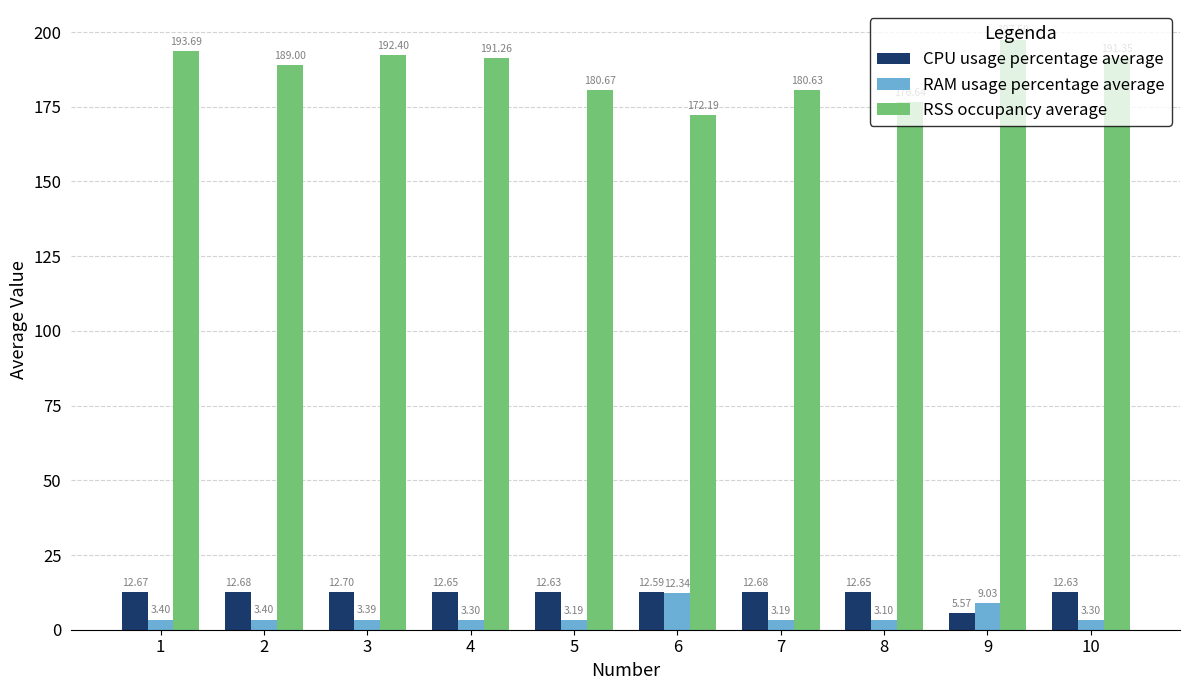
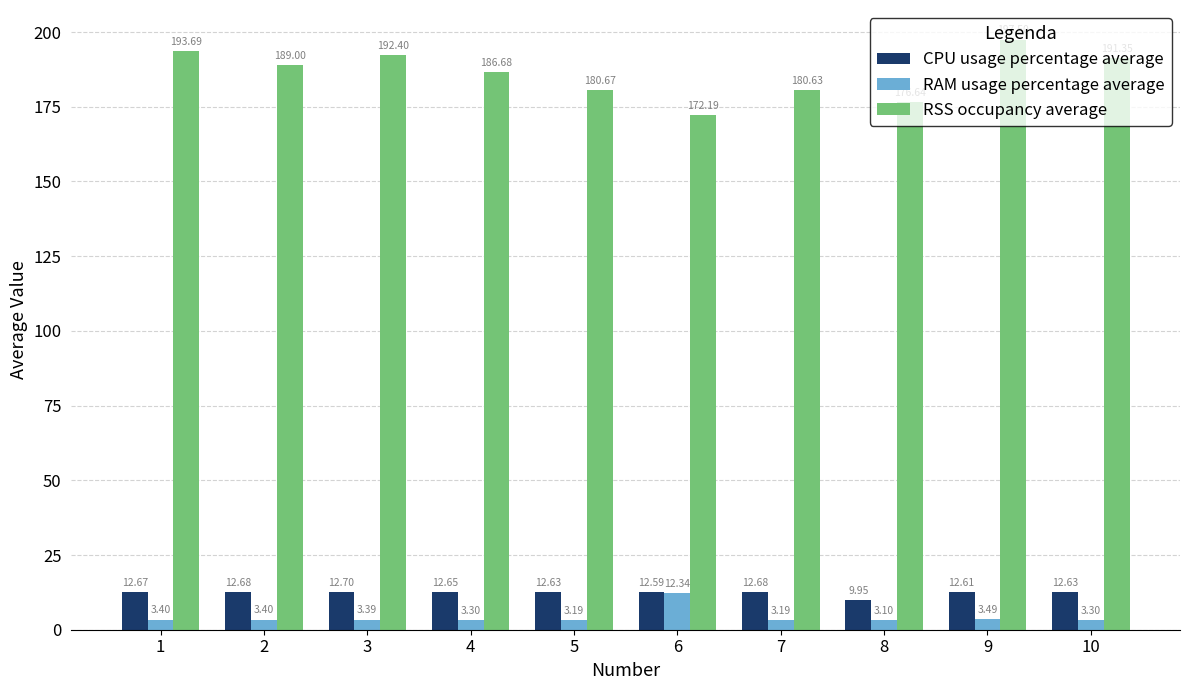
RSS occupancy average, 4: 191.26 -> 186.68
CPU usage percentage average, 8: 12.65 -> 9.95
CPU usage percentage average, 9: 5.57 -> 12.61
RAM usage percentage average, 9: 9.03 -> 3.49
